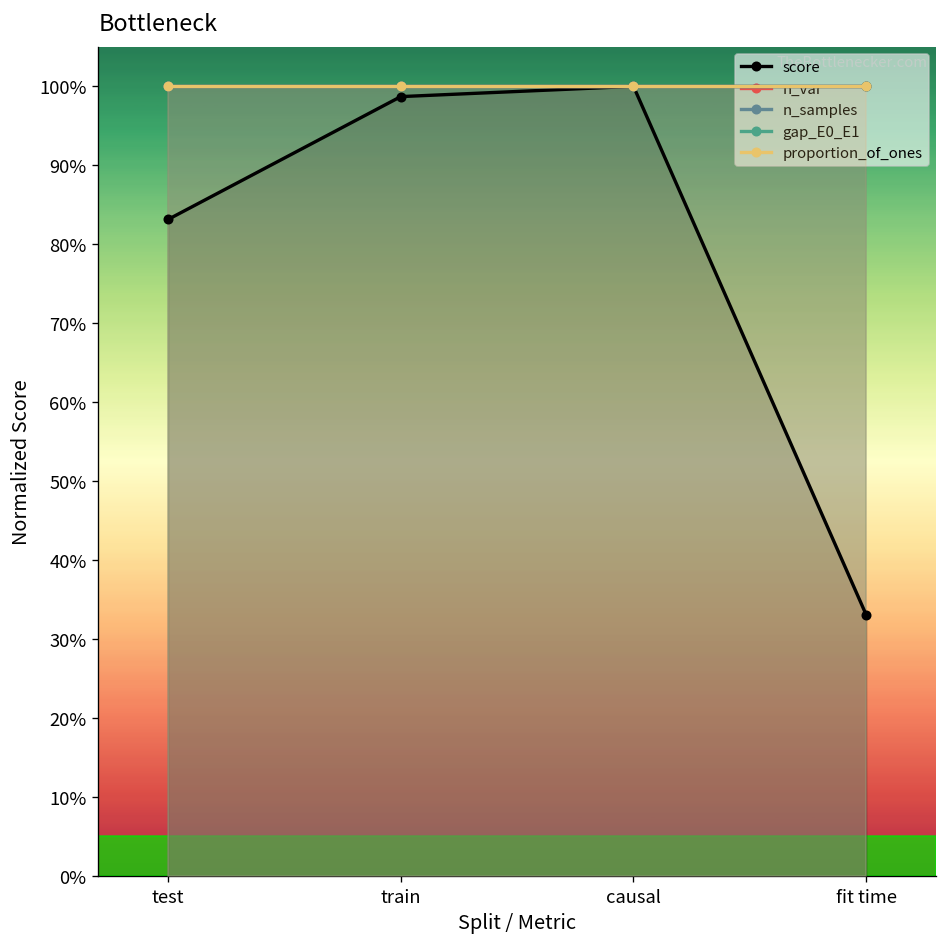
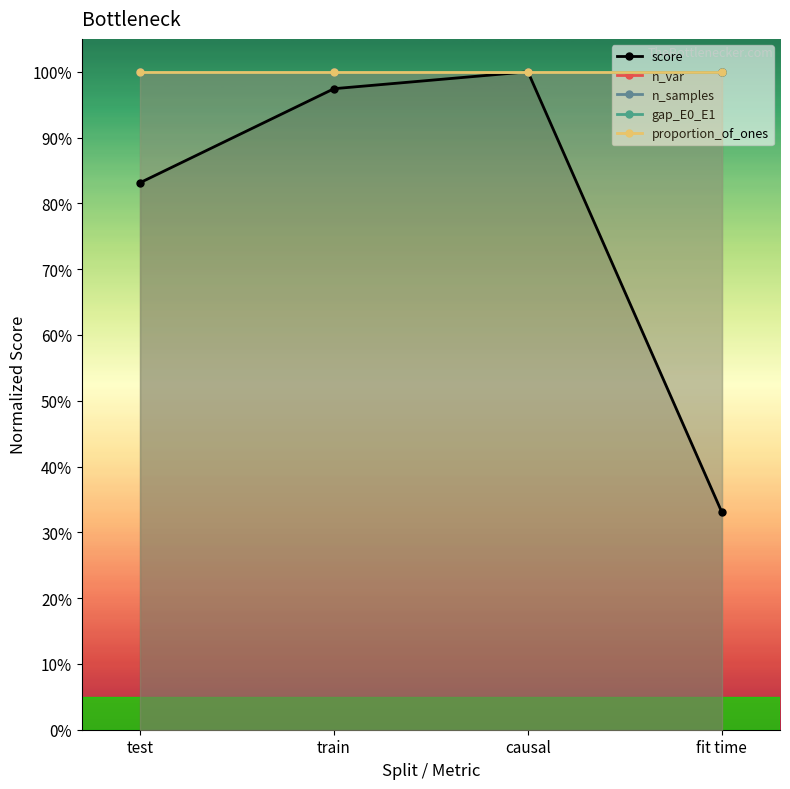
score, train: 99% -> 97%
